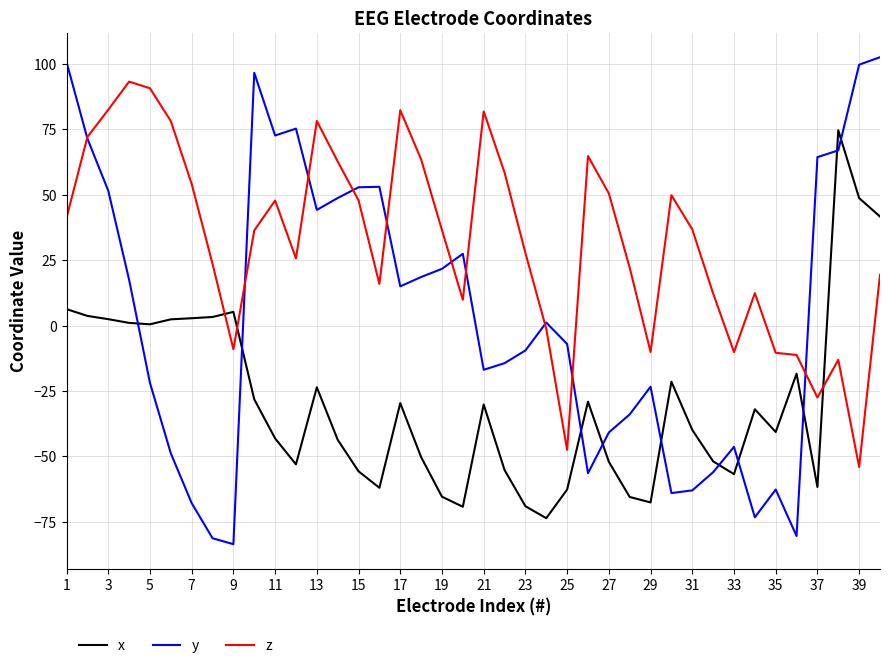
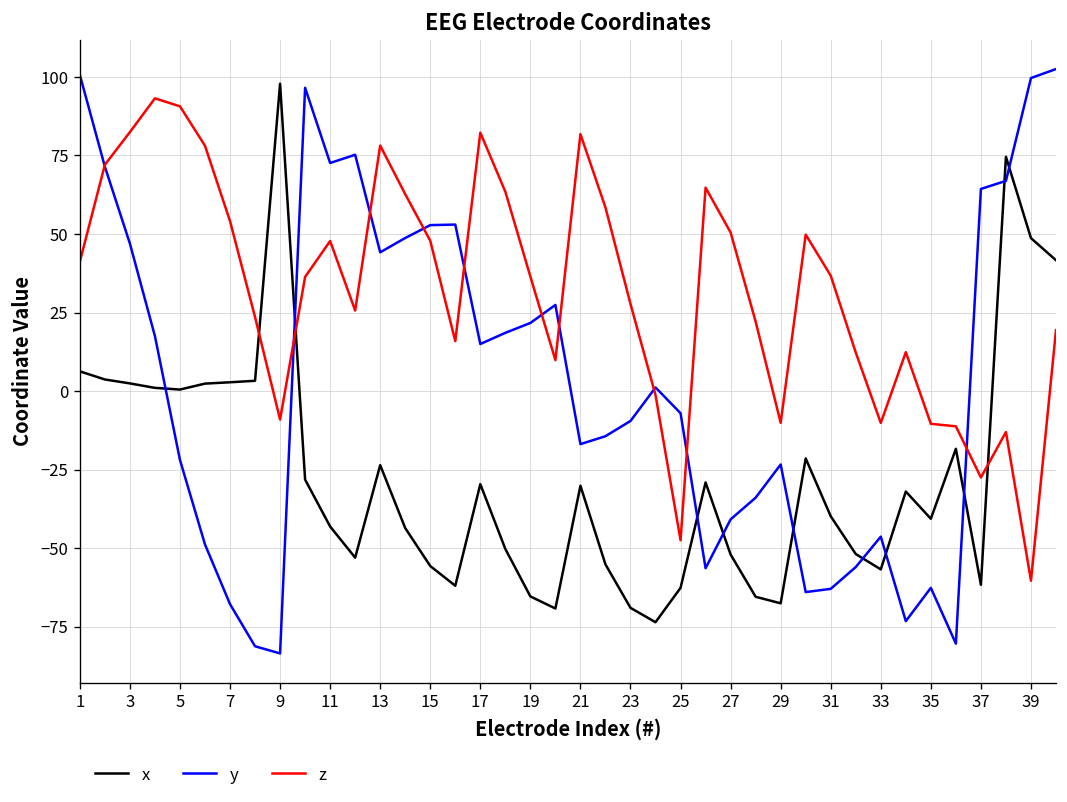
y, 3: 52 -> 47
x, 9: 5 -> 98
z, 39: -54 -> -60
